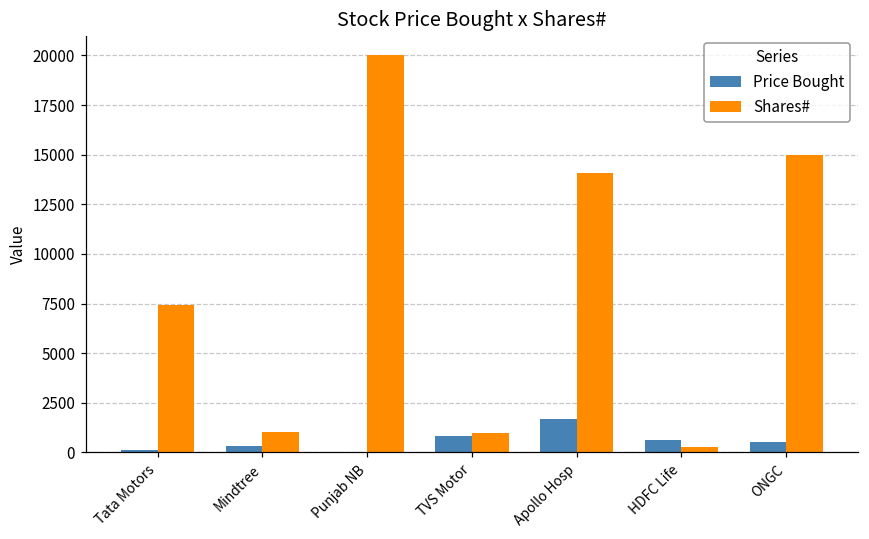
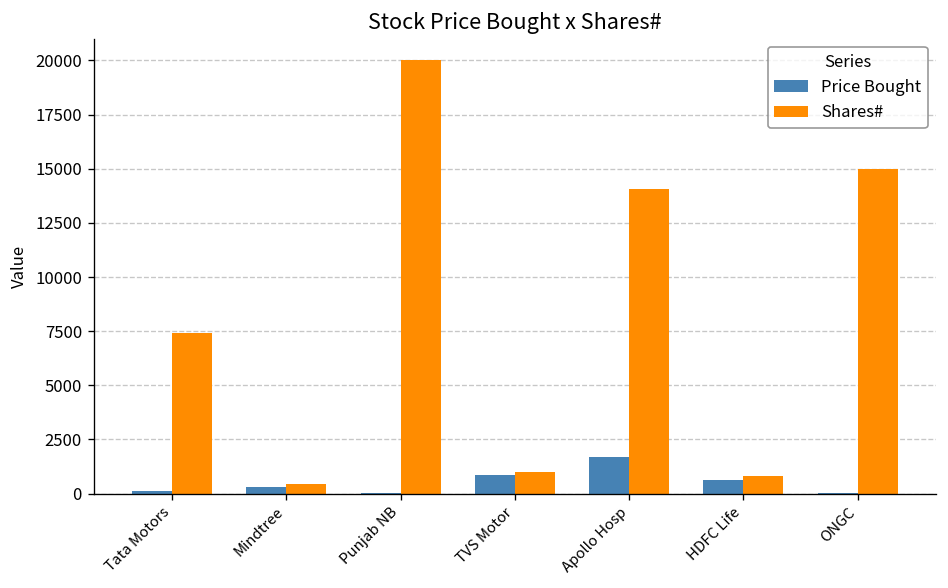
Shares#, Mindtree: 1000 -> 500
Shares#, HDFC Life: 300 -> 800
Price Bought, ONGC: 500 -> 0
